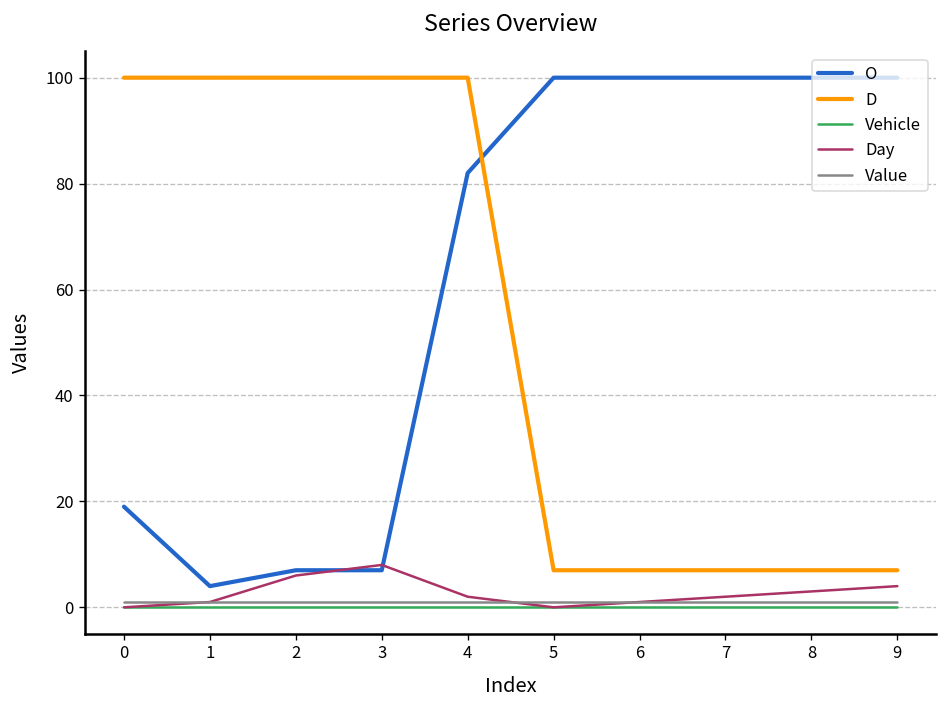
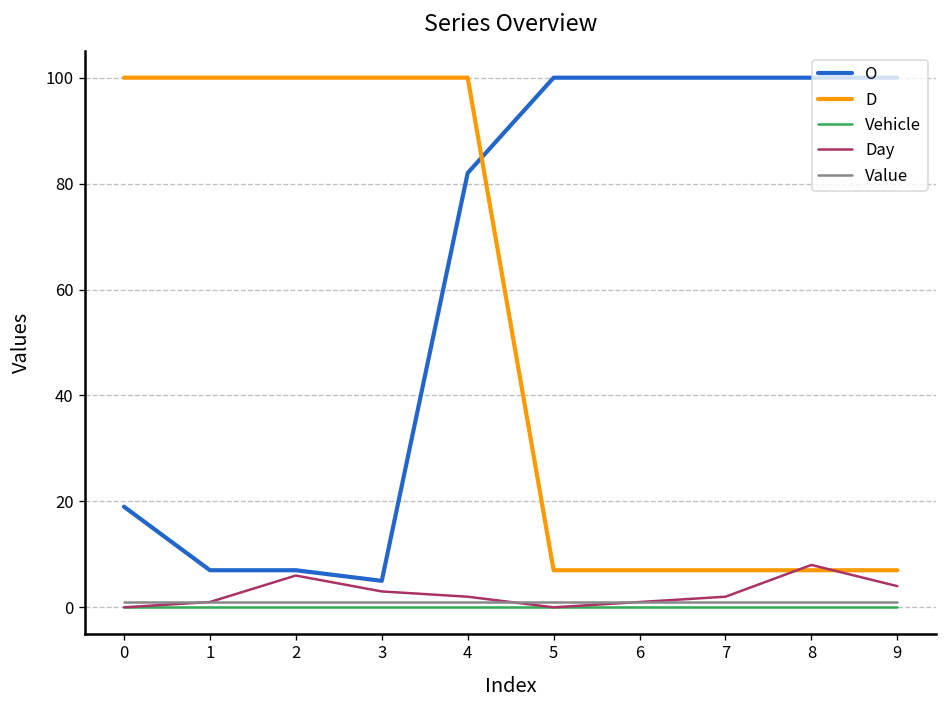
O, 1: 4 -> 7
O, 3: 7 -> 5
Day, 3: 8 -> 3
Day, 8: 3 -> 8
